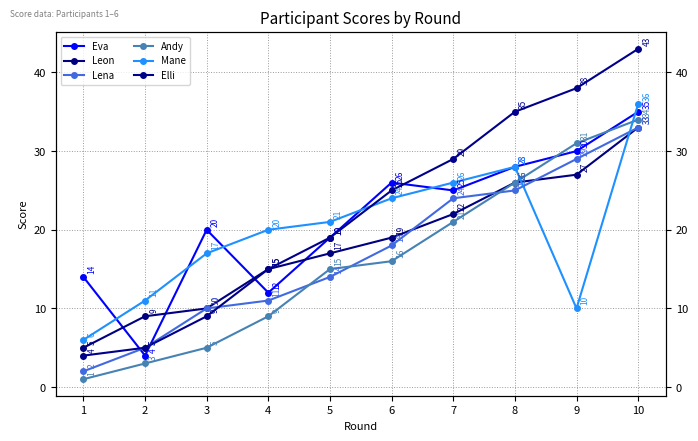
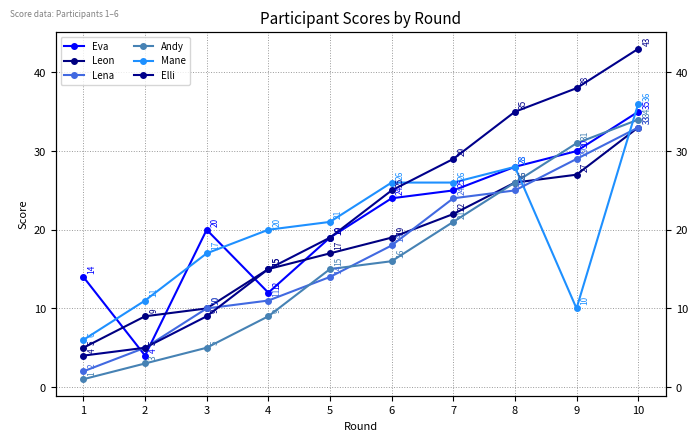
Eva, 6: 26 -> 24
Mane, 6: 24 -> 26
